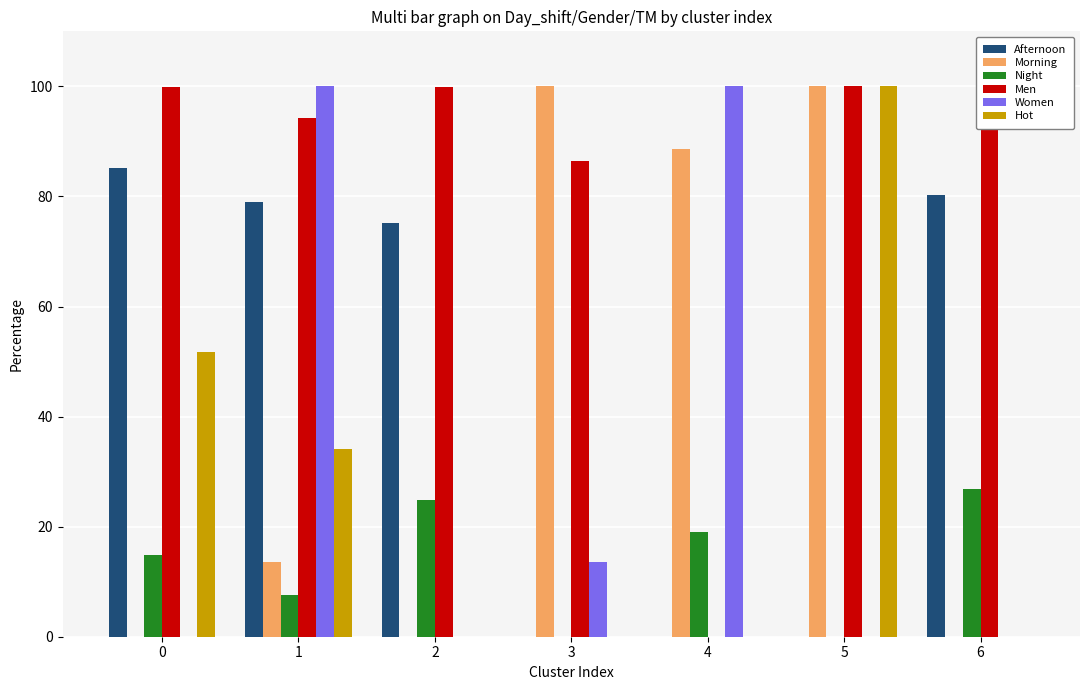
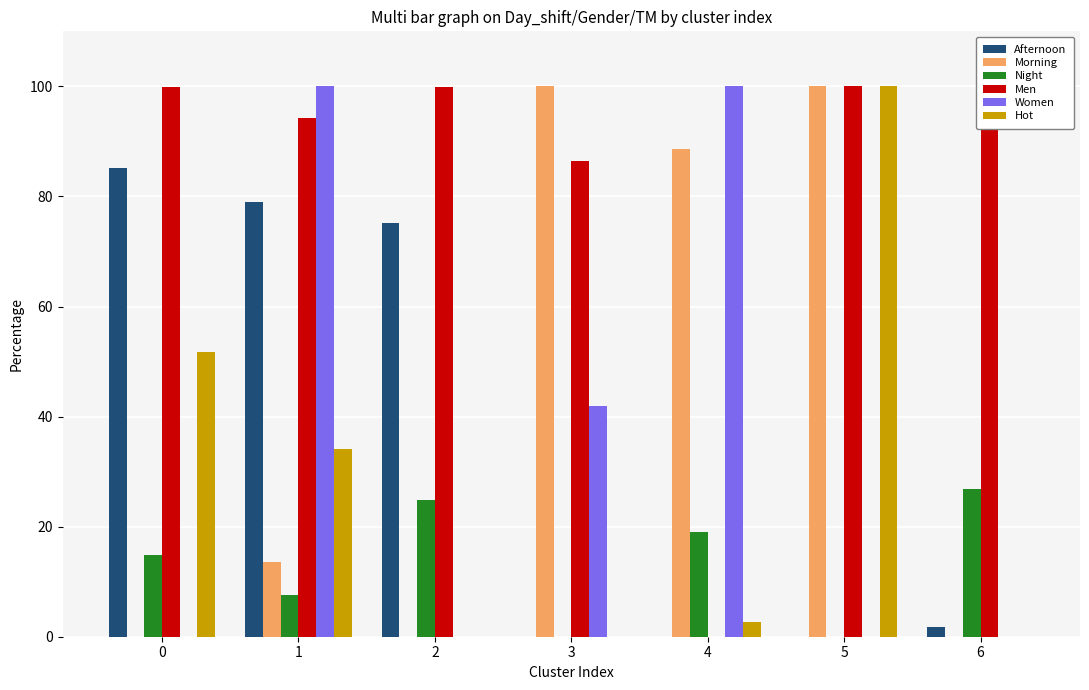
Women, 3: 14 -> 42
Hot, 4: 0 -> 3
Afternoon, 6: 80 -> 2
